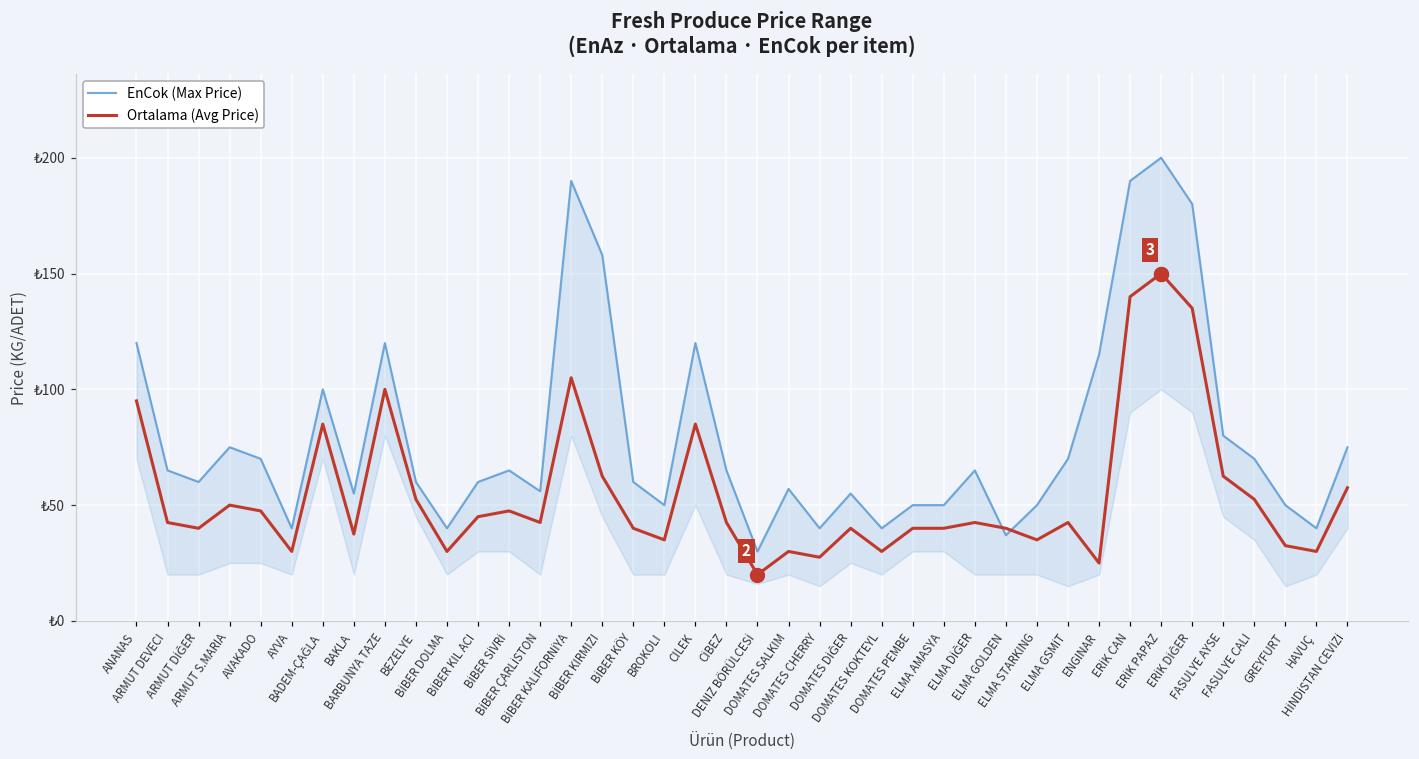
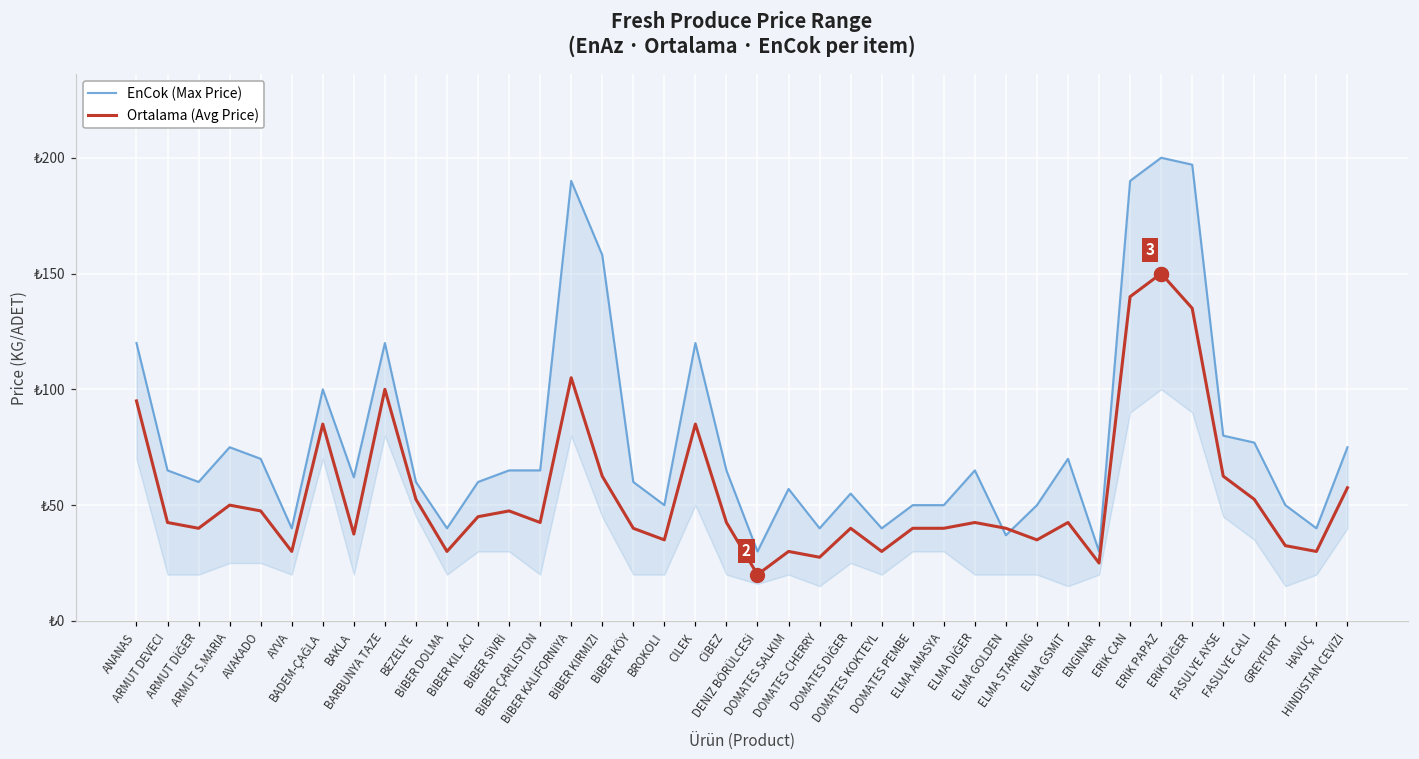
EnCok (Max Price), BAKLA: ₺55 -> ₺62
EnCok (Max Price), BİBER ÇARLİSTON: ₺56 -> ₺65
EnCok (Max Price), ENGINAR: ₺115 -> ₺30
EnCok (Max Price), ERİK DİĞER: ₺180 -> ₺197
EnCok (Max Price), FASULYE CALI: ₺70 -> ₺77
